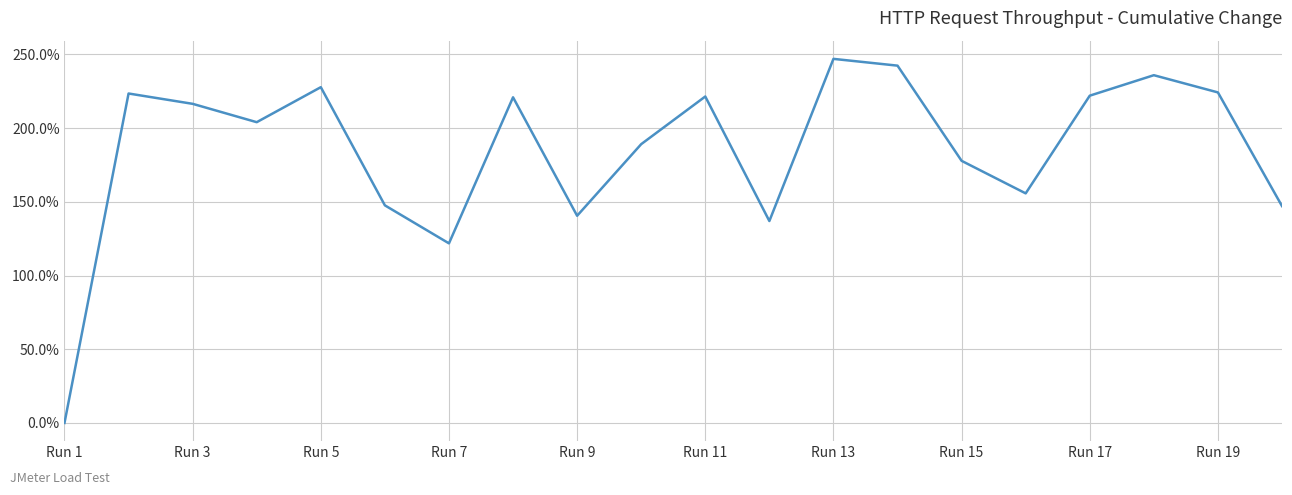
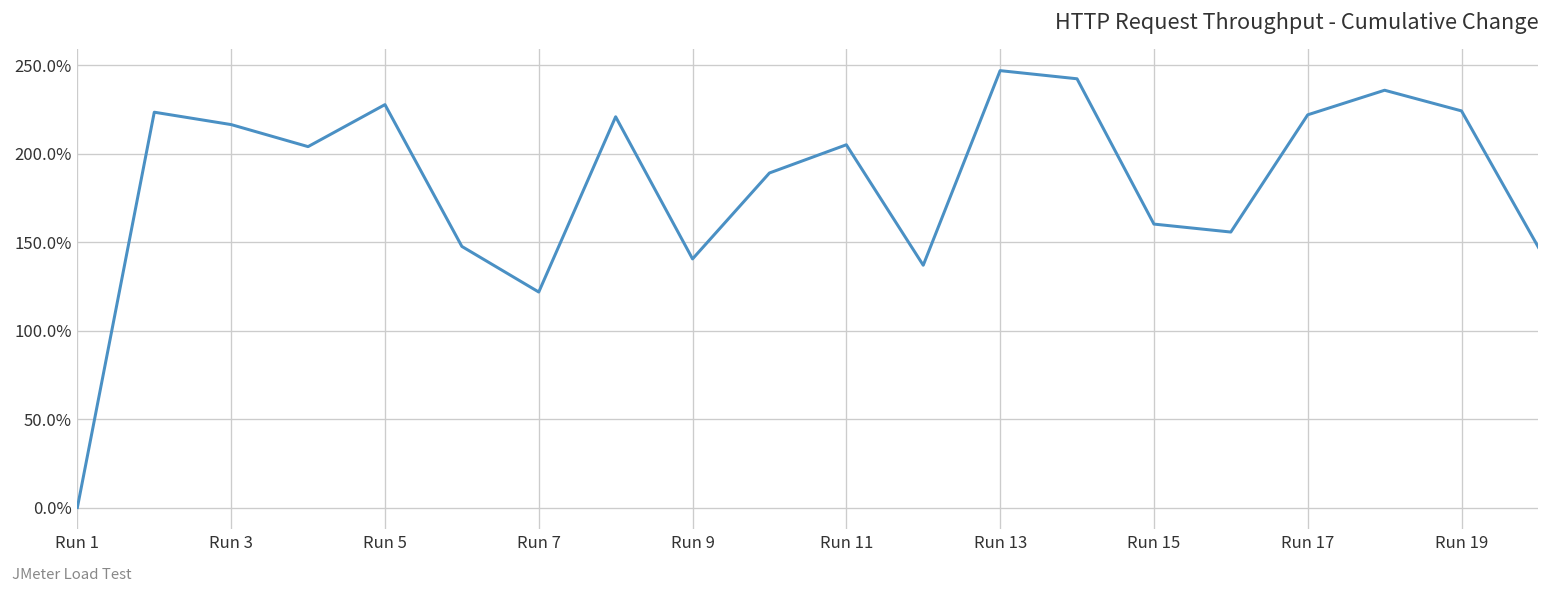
Run 11: 221% -> 205%
Run 15: 178% -> 160%
